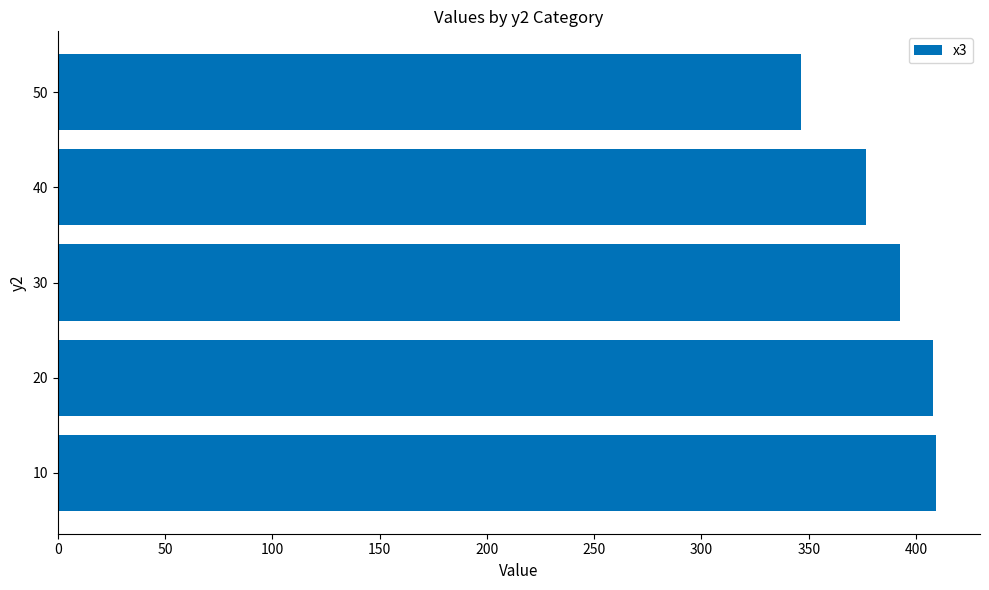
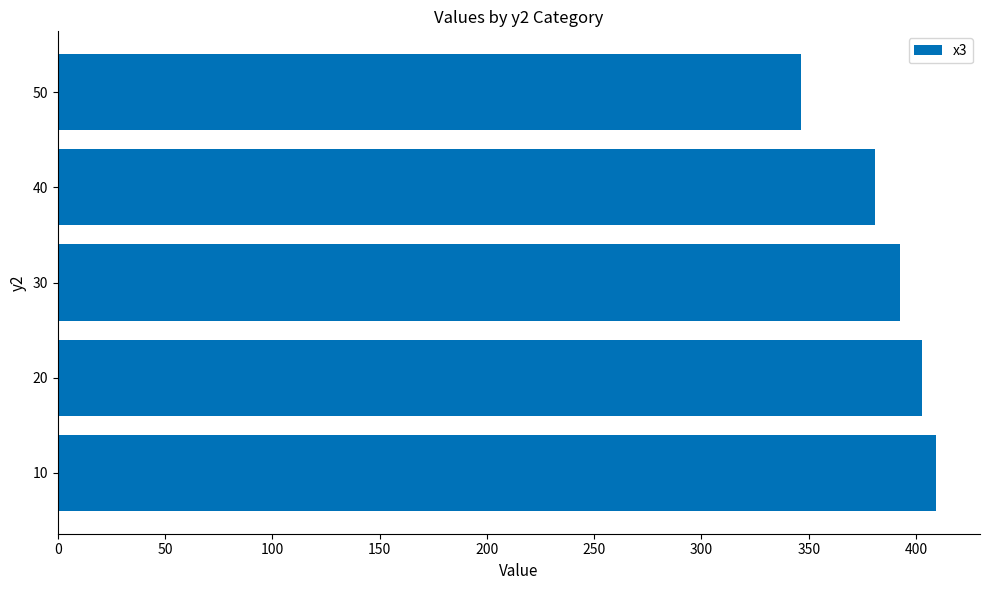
40: 377 -> 381
20: 408 -> 403
